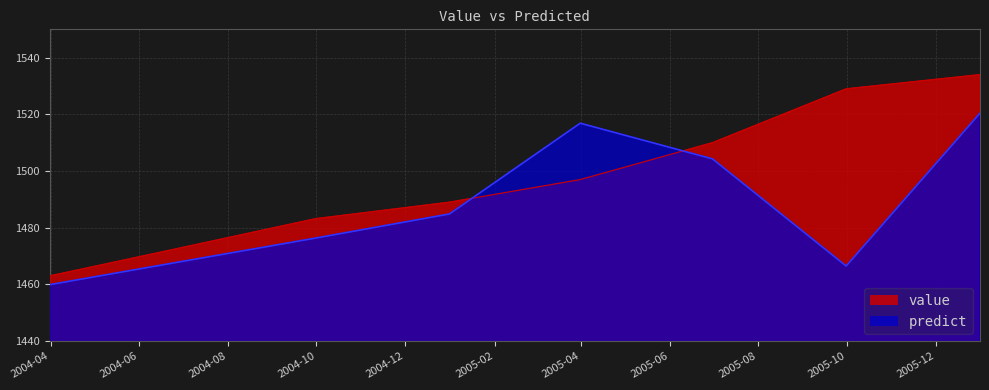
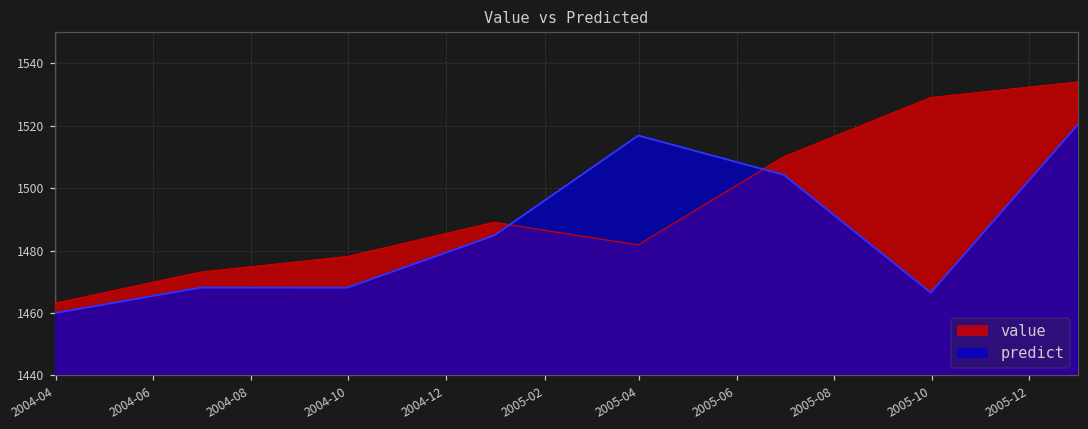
value, 2004-10: 1483 -> 1478
predict, 2004-10: 1476 -> 1468
value, 2005-04: 1497 -> 1482
